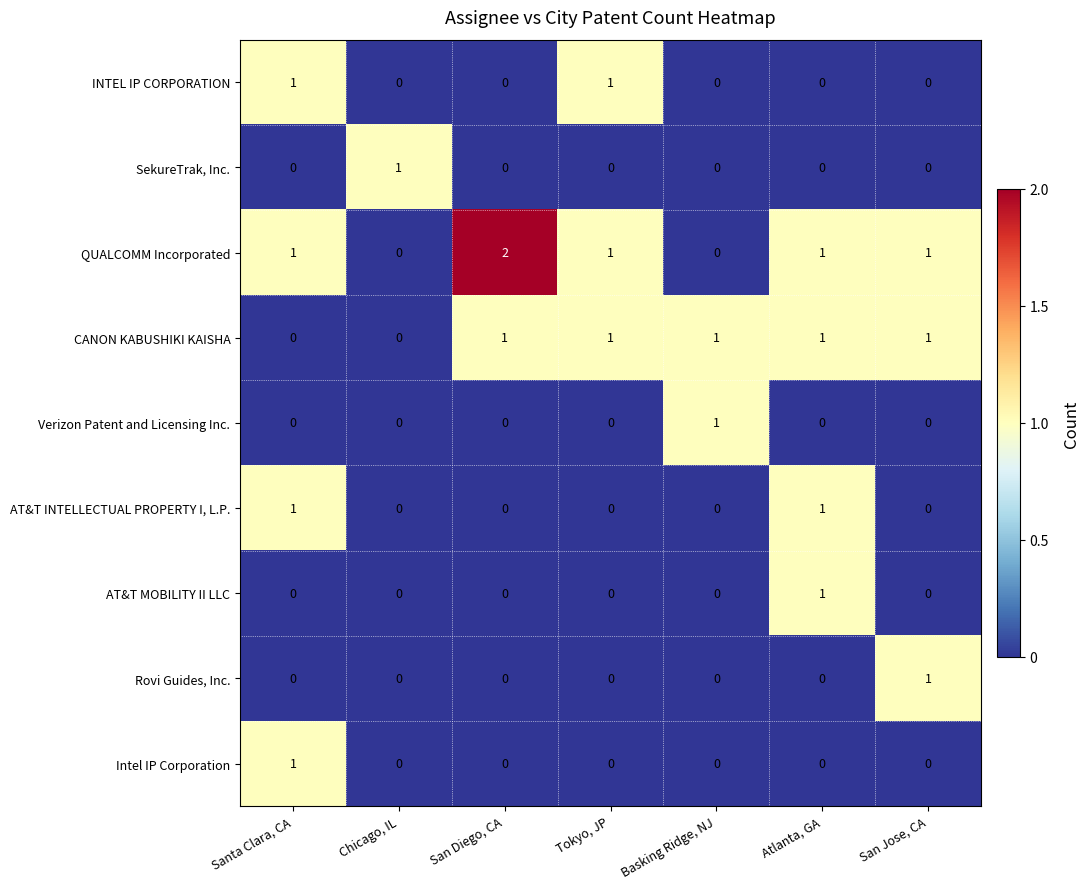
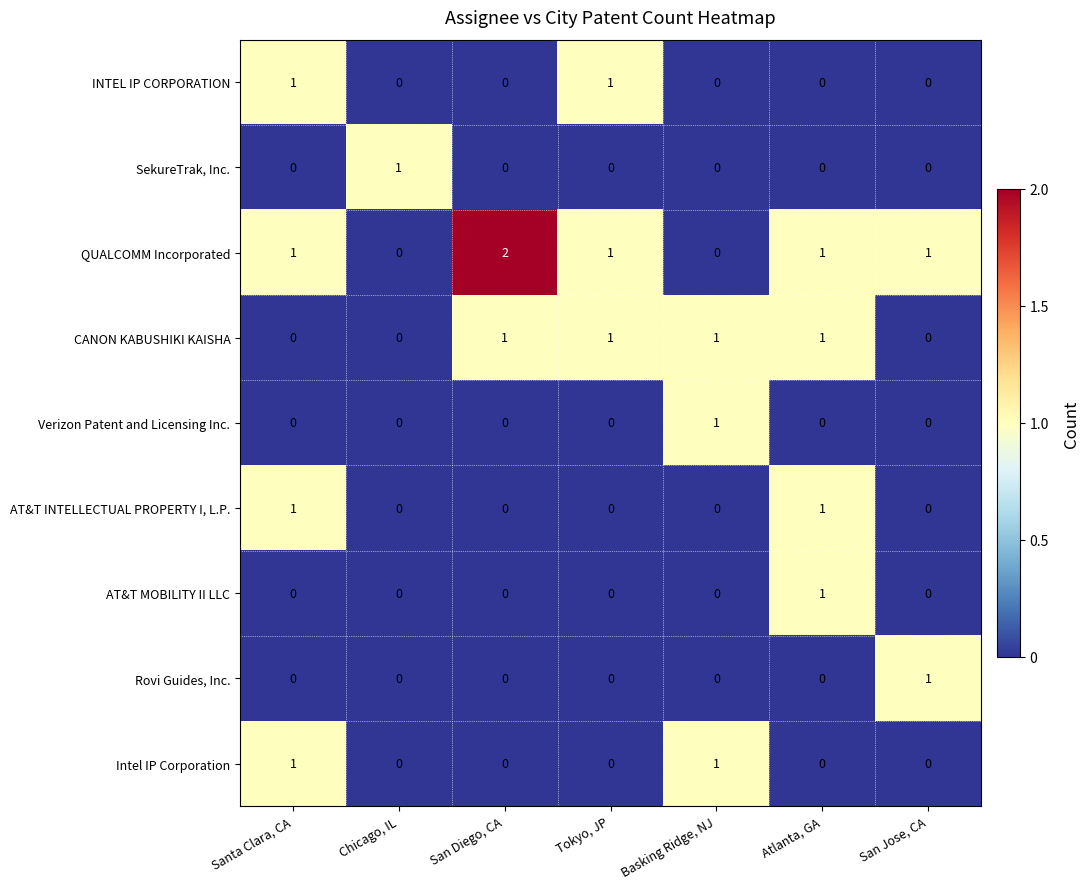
CANON KABUSHIKI KAISHA, San Jose, CA: 1 -> 0
Intel IP Corporation, Basking Ridge, NJ: 0 -> 1
